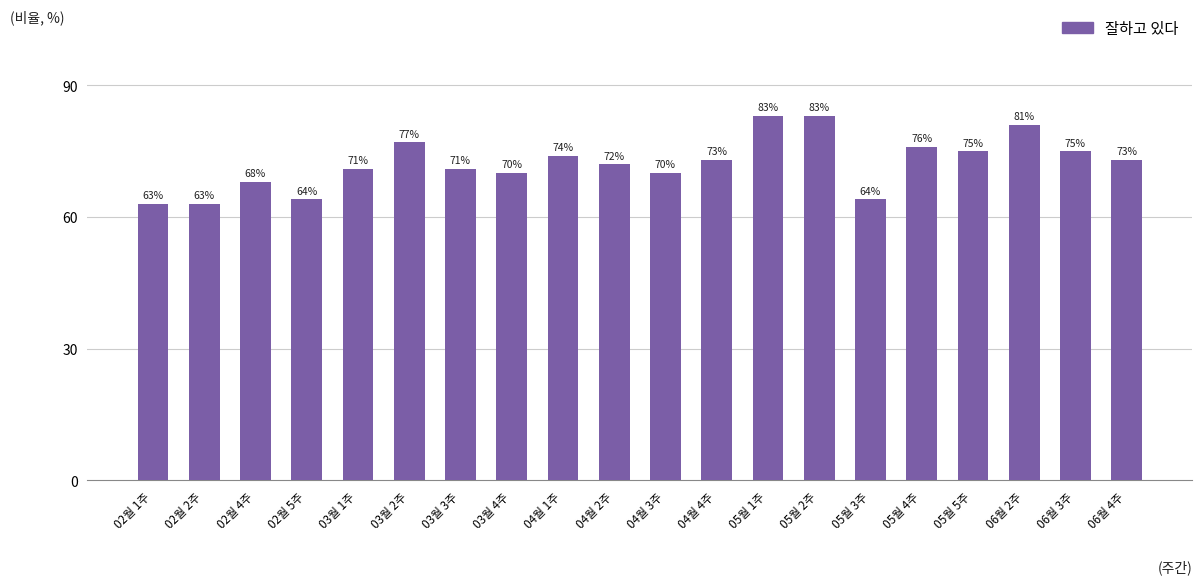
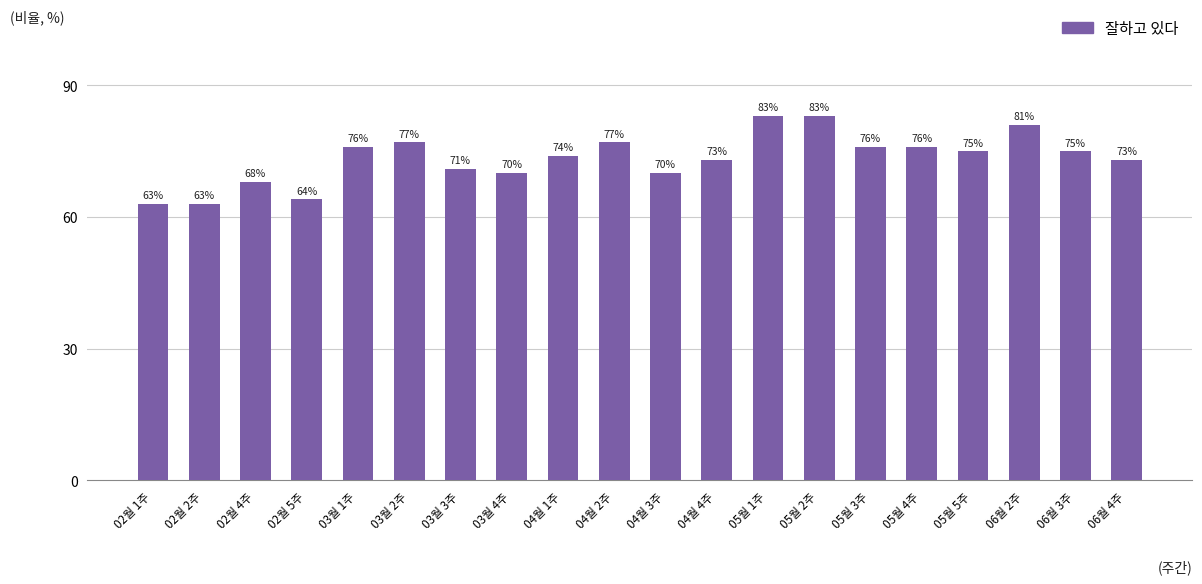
03월 1주: 71% -> 76%
04월 2주: 72% -> 77%
05월 3주: 64% -> 76%
